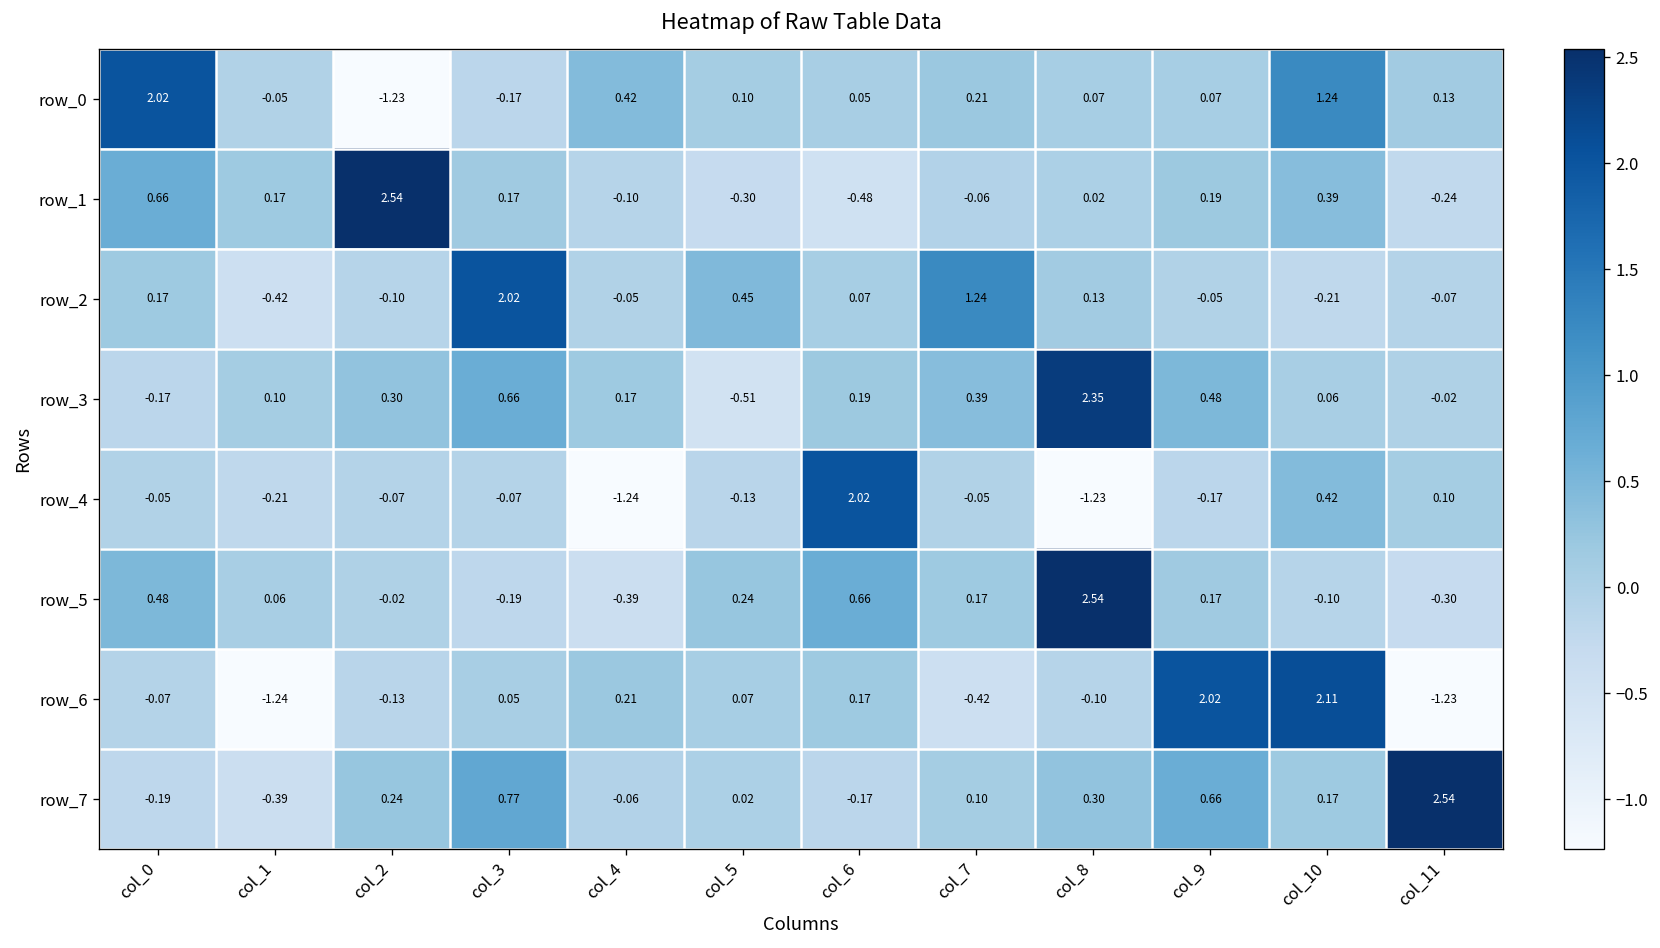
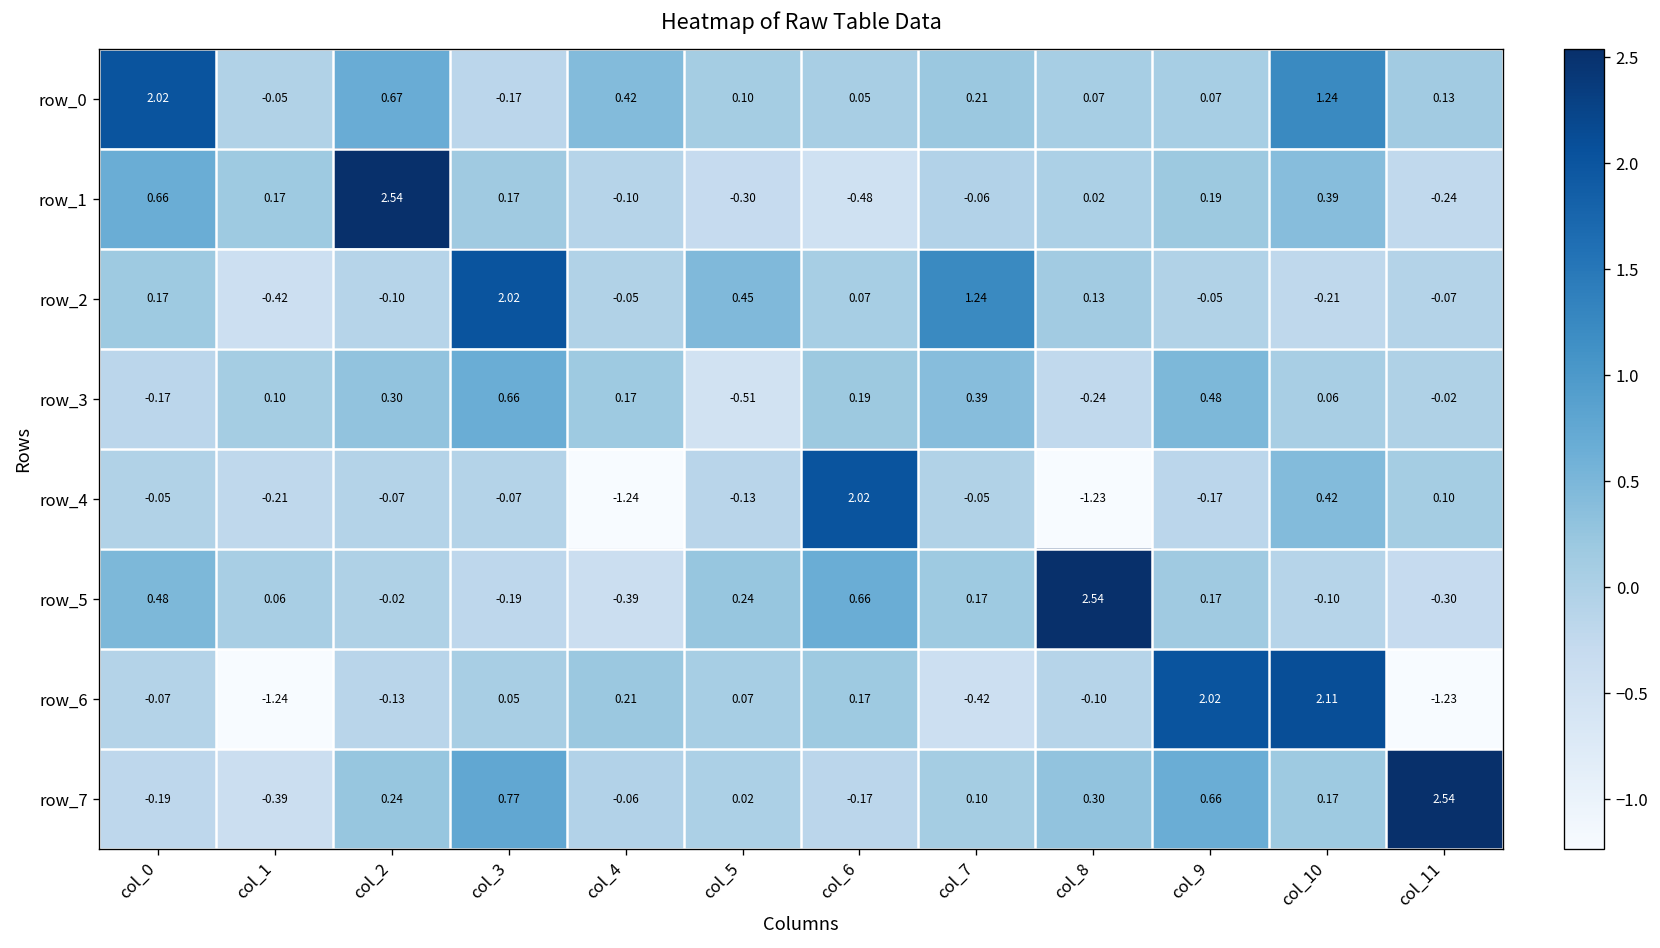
row_0, col_2: -1.23 -> 0.67
row_3, col_8: 2.35 -> -0.24
